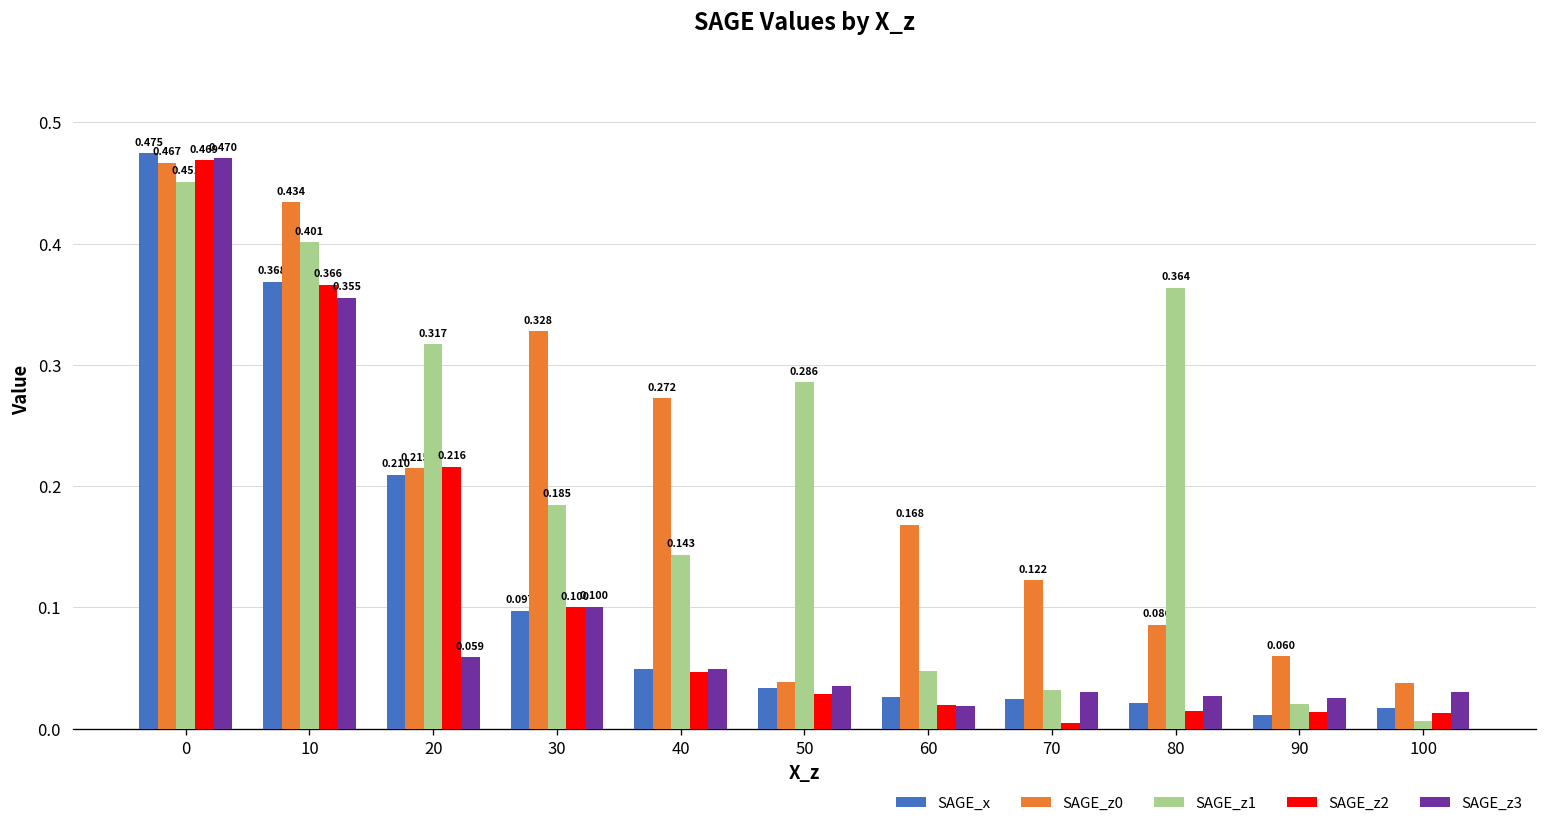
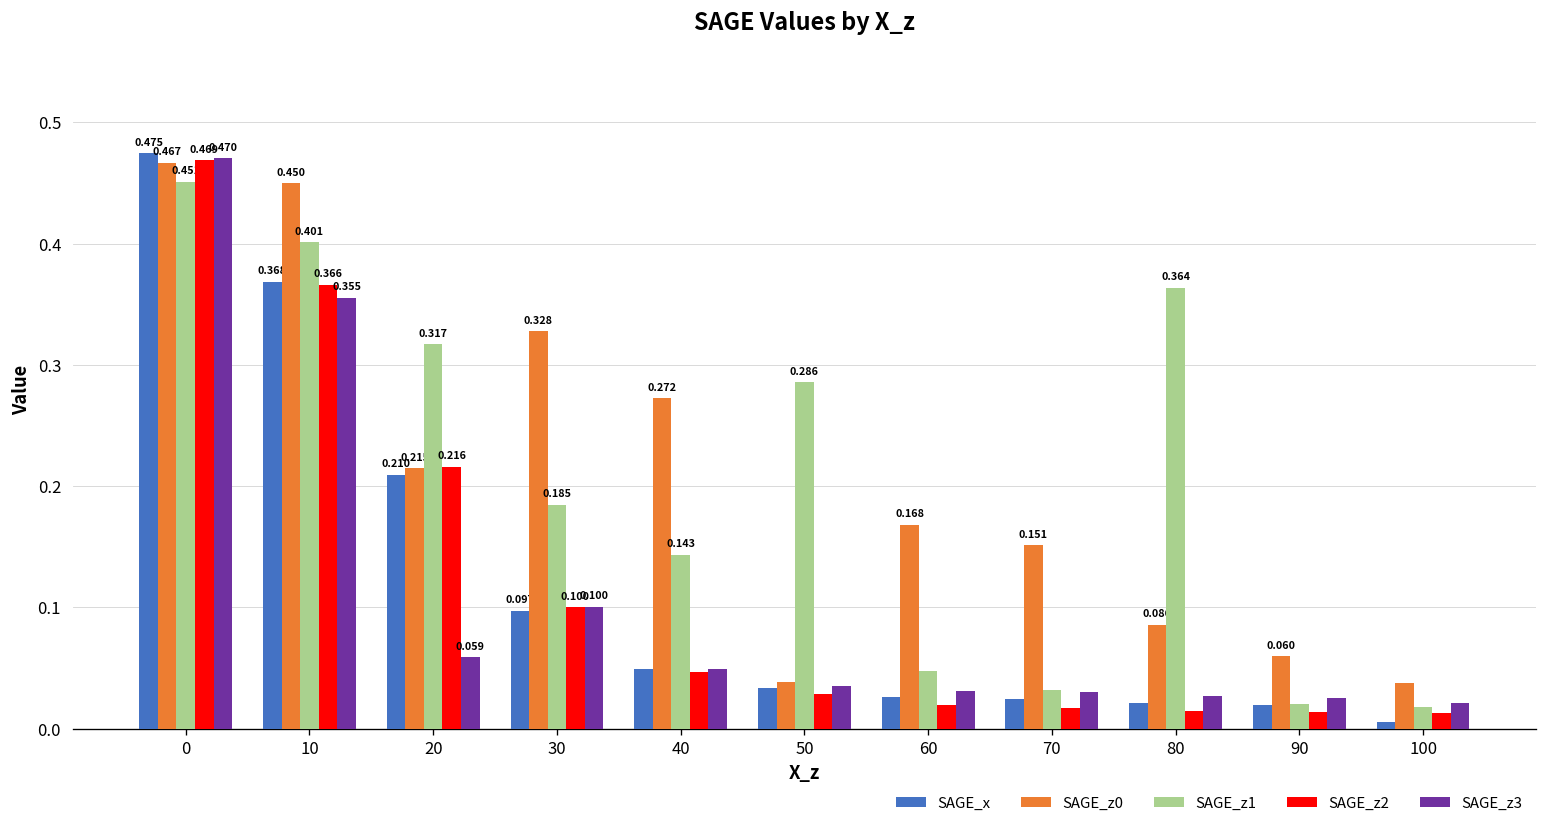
SAGE_z0, 10: 0.434 -> 0.450
SAGE_z3, 60: 0.019 -> 0.031
SAGE_z0, 70: 0.122 -> 0.151
SAGE_z2, 70: 0.005 -> 0.017
SAGE_x, 90: 0.011 -> 0.020
SAGE_x, 100: 0.017 -> 0.005
SAGE_z1, 100: 0.006 -> 0.018
SAGE_z3, 100: 0.030 -> 0.021
